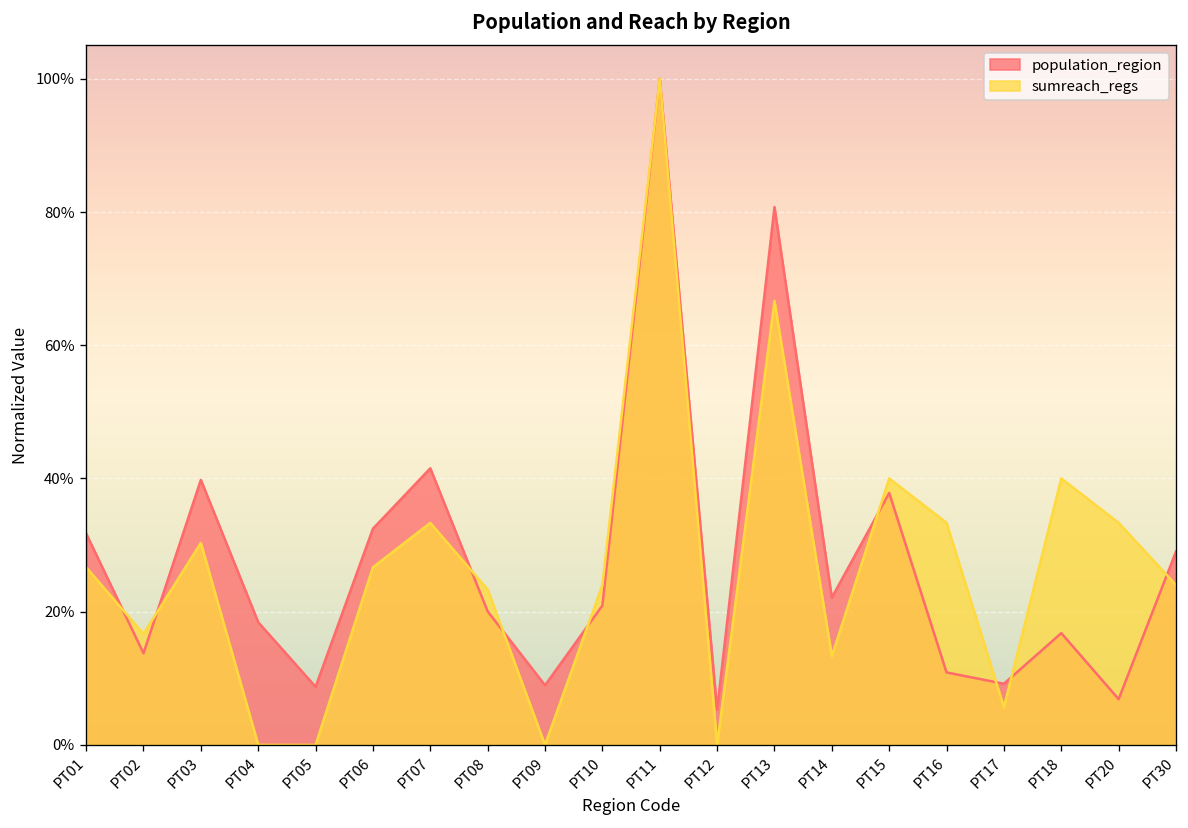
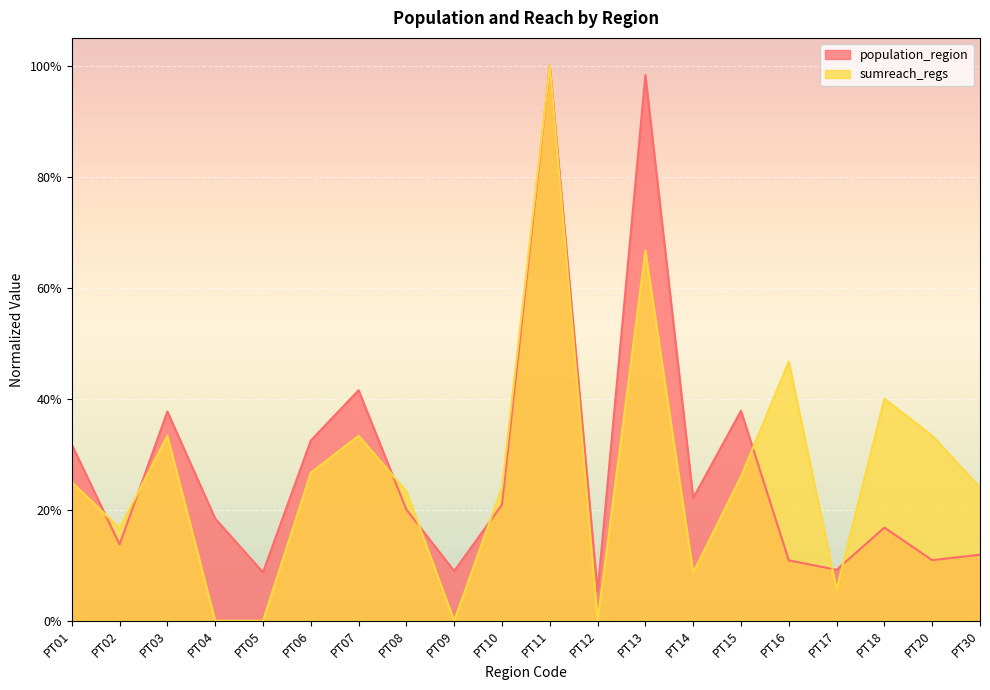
sumreach_regs, PT01: 27% -> 25%
population_region, PT03: 40% -> 38%
sumreach_regs, PT03: 30% -> 33%
population_region, PT13: 81% -> 98%
sumreach_regs, PT14: 13% -> 9%
sumreach_regs, PT15: 40% -> 26%
sumreach_regs, PT16: 33% -> 47%
population_region, PT20: 7% -> 11%
population_region, PT30: 29% -> 12%
